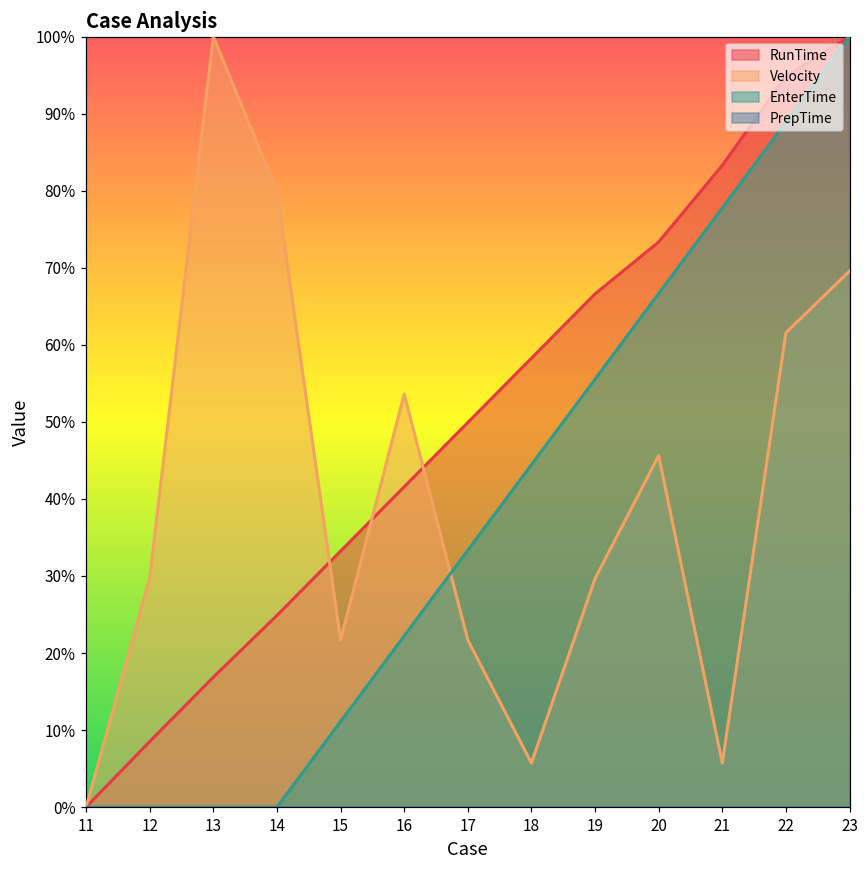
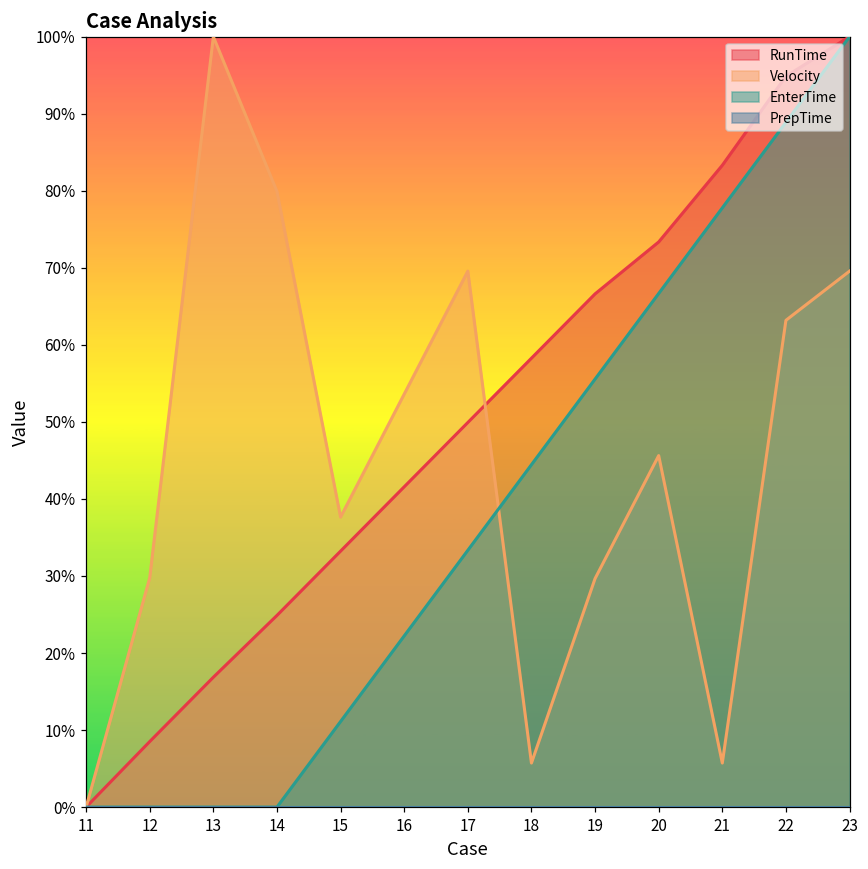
Velocity, 15: 22% -> 38%
Velocity, 17: 22% -> 70%
Velocity, 22: 62% -> 63%
